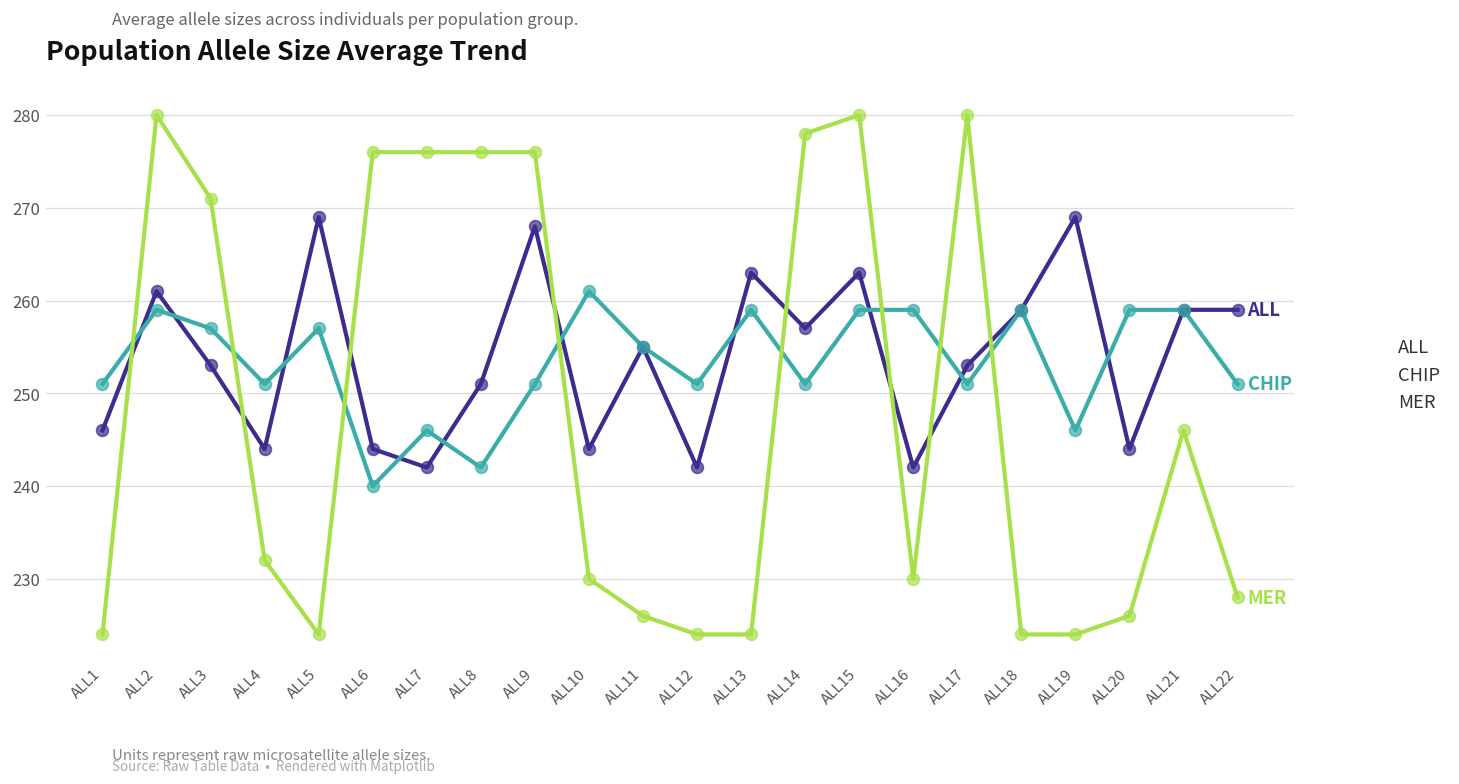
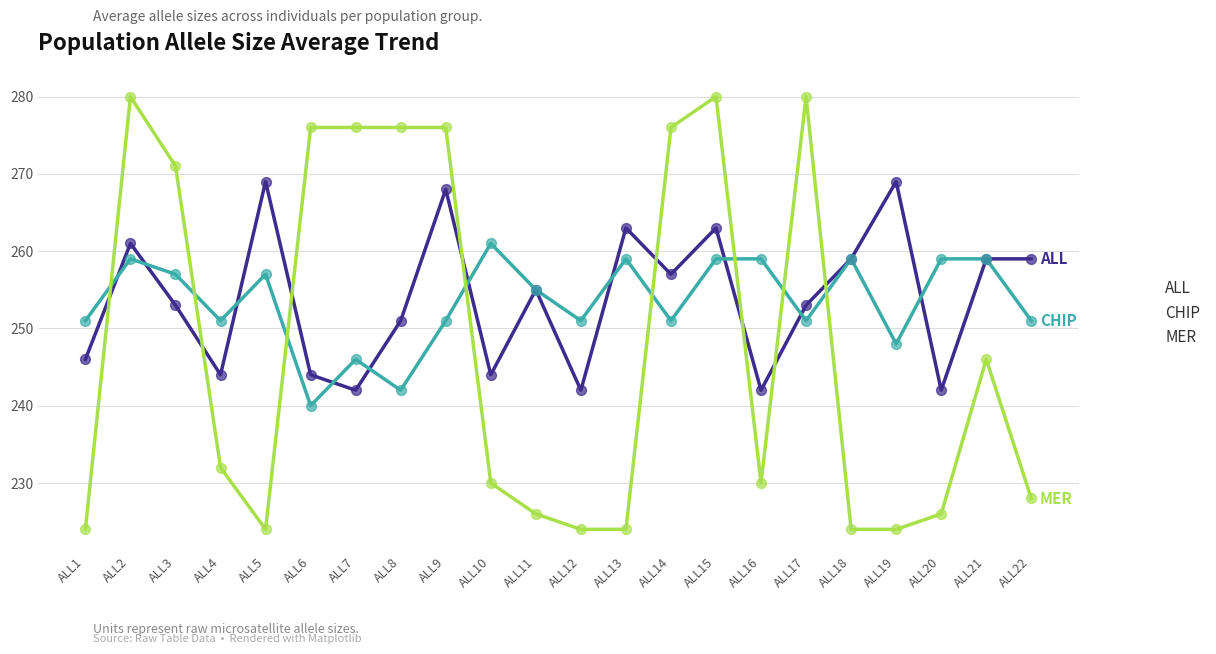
MER, ALL14: 278 -> 276
CHIP, ALL19: 246 -> 248
ALL, ALL20: 244 -> 242
